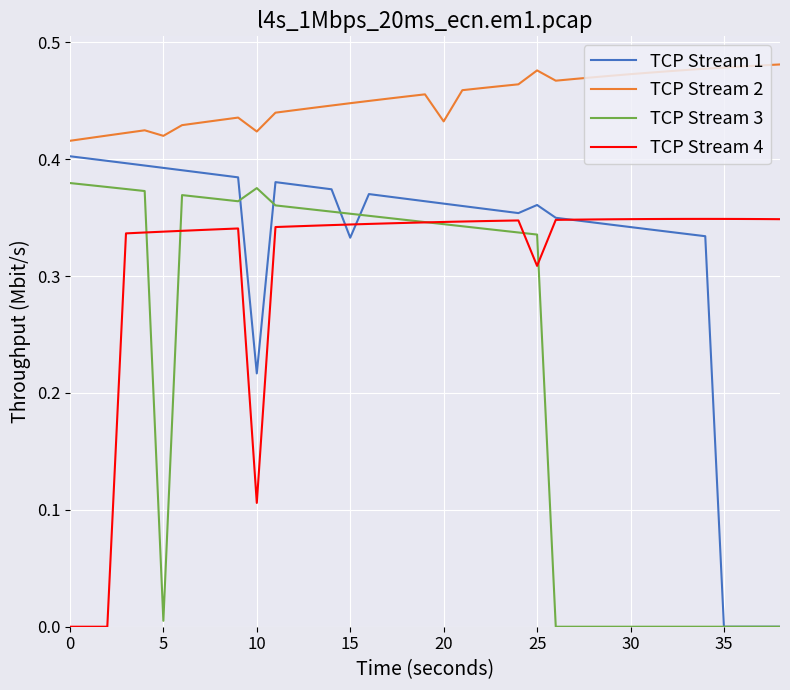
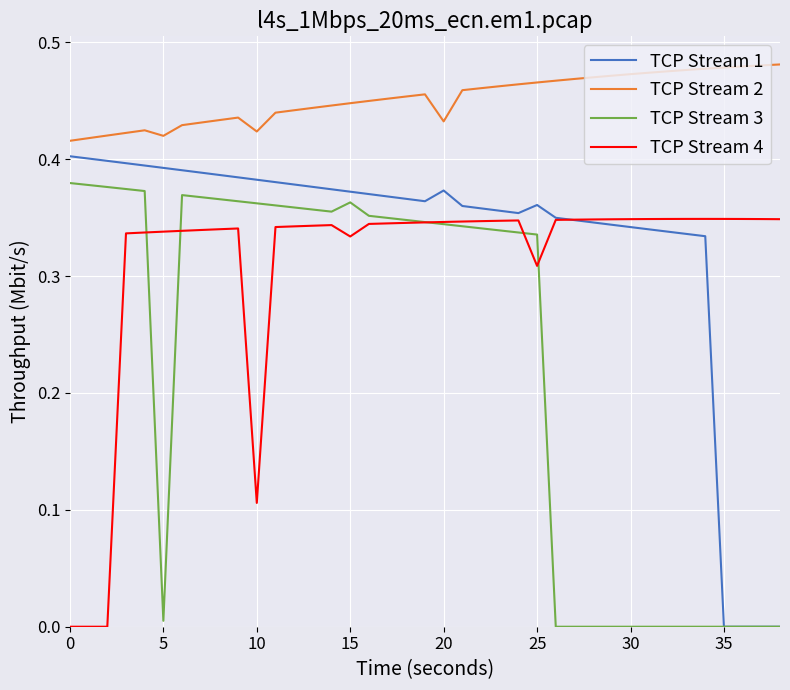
TCP Stream 1, 10: 0.217 -> 0.382
TCP Stream 3, 10: 0.375 -> 0.362
TCP Stream 1, 15: 0.333 -> 0.372
TCP Stream 3, 15: 0.353 -> 0.363
TCP Stream 4, 15: 0.344 -> 0.334
TCP Stream 1, 20: 0.362 -> 0.373
TCP Stream 2, 25: 0.476 -> 0.466
